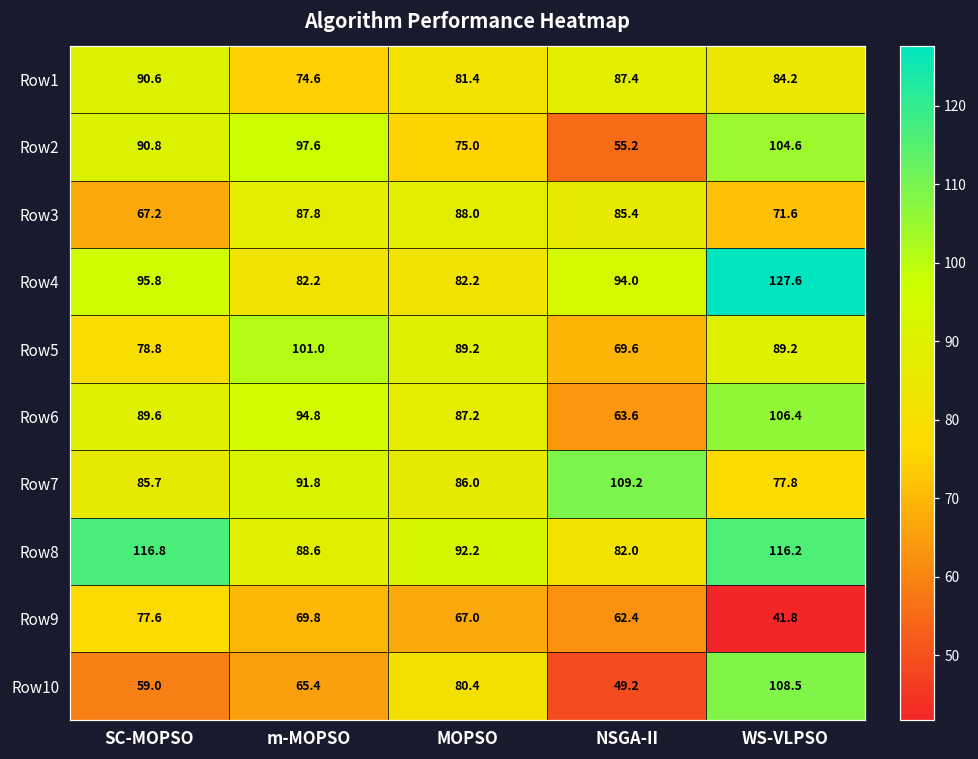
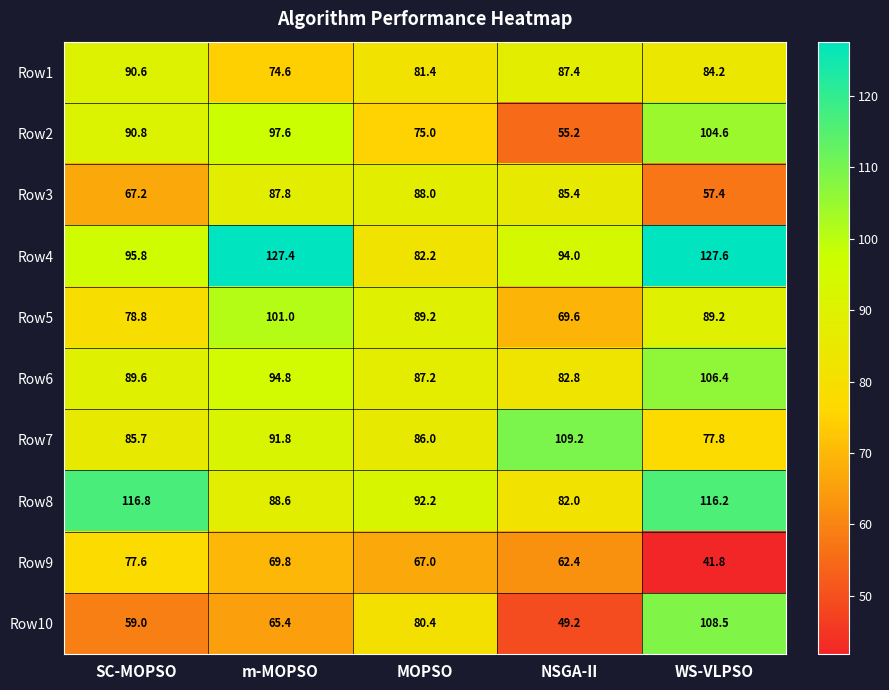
Row3, WS-VLPSO: 71.6 -> 57.4
Row4, m-MOPSO: 82.2 -> 127.4
Row6, NSGA-II: 63.6 -> 82.8
